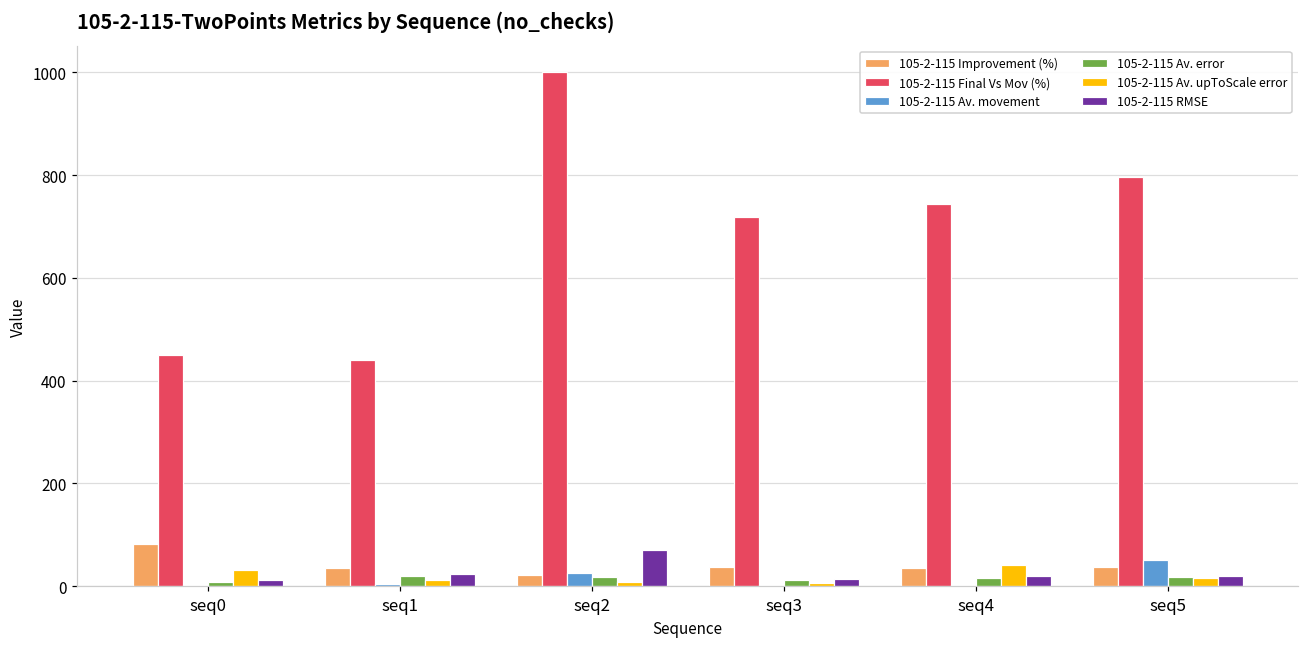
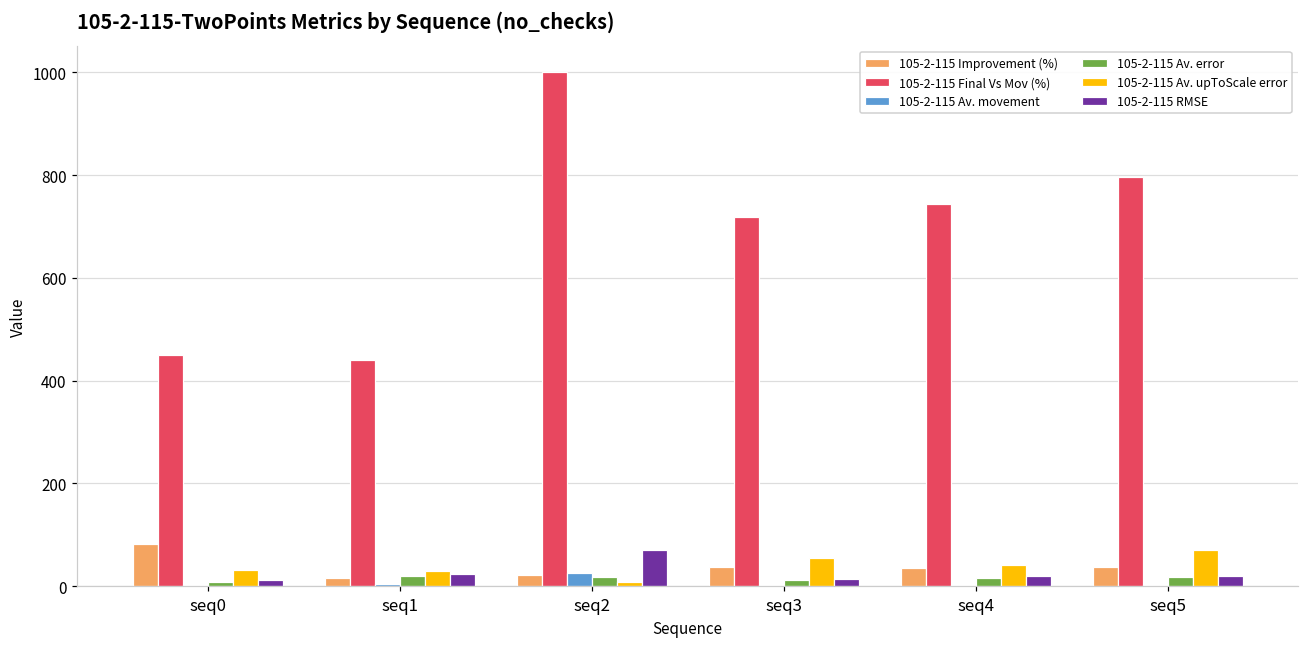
105-2-115 Improvement (%), seq1: 30 -> 20
105-2-115 Av. upToScale error, seq1: 10 -> 30
105-2-115 Av. upToScale error, seq3: 10 -> 50
105-2-115 Av. movement, seq5: 50 -> 0
105-2-115 Av. upToScale error, seq5: 20 -> 70
